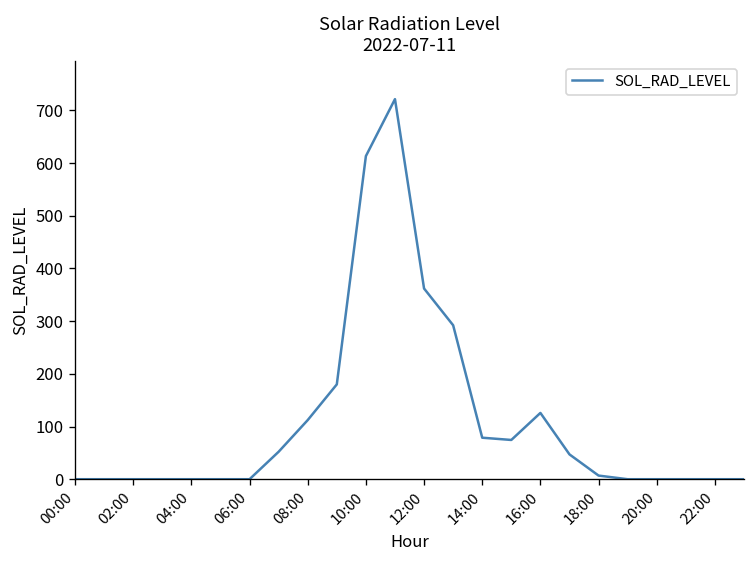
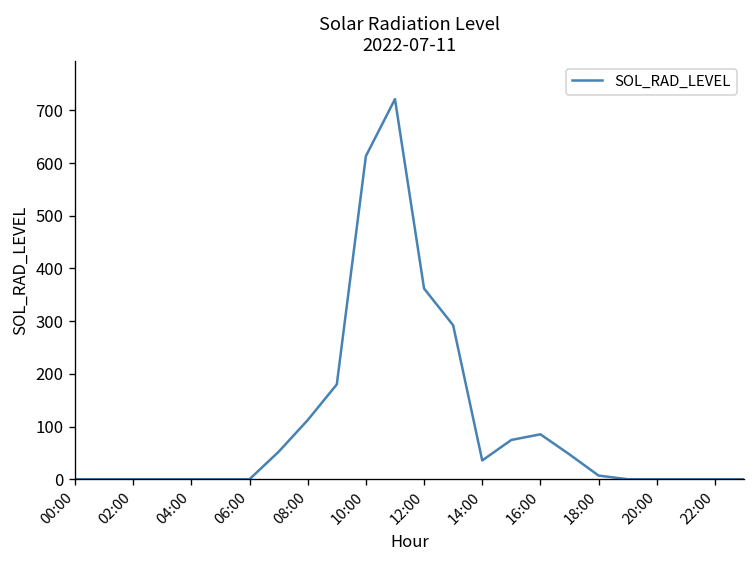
14:00: 80 -> 40
16:00: 130 -> 90
